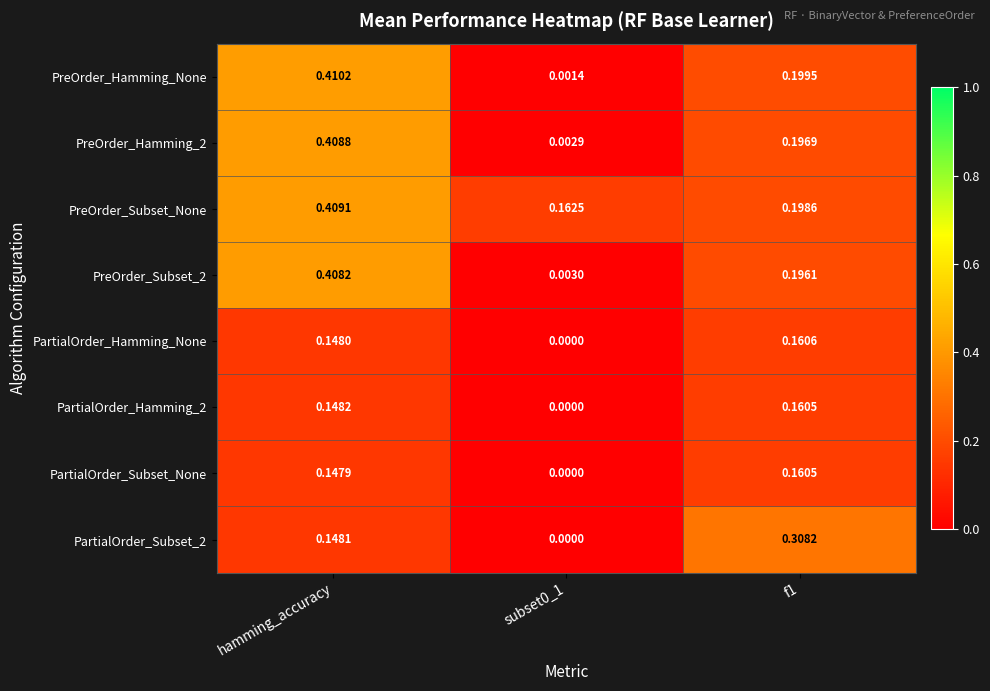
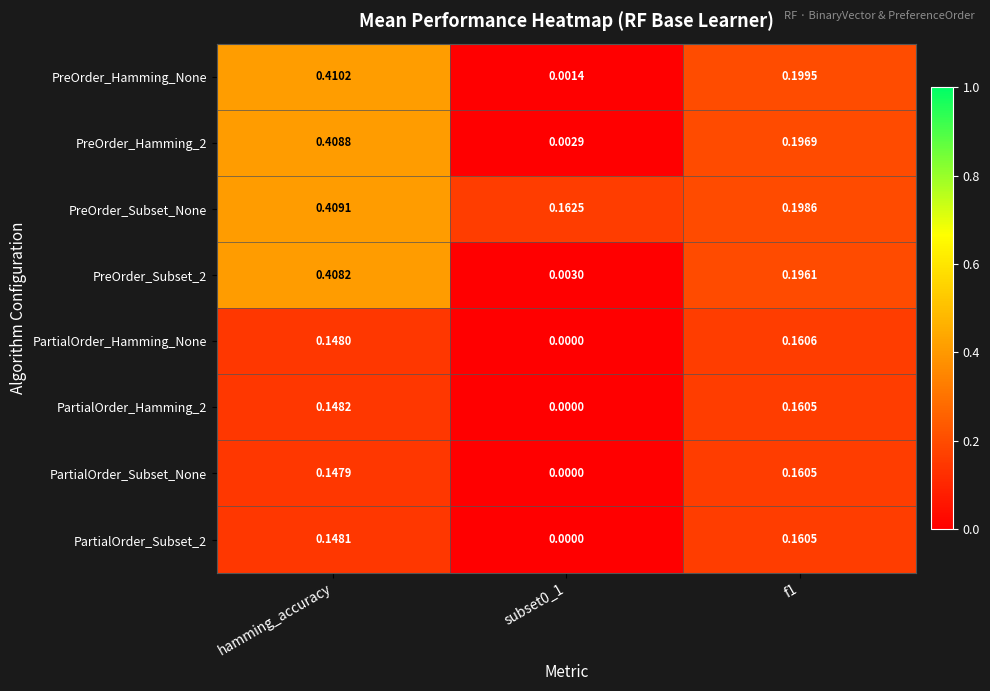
PartialOrder_Subset_2, f1: 0.3082 -> 0.1605
